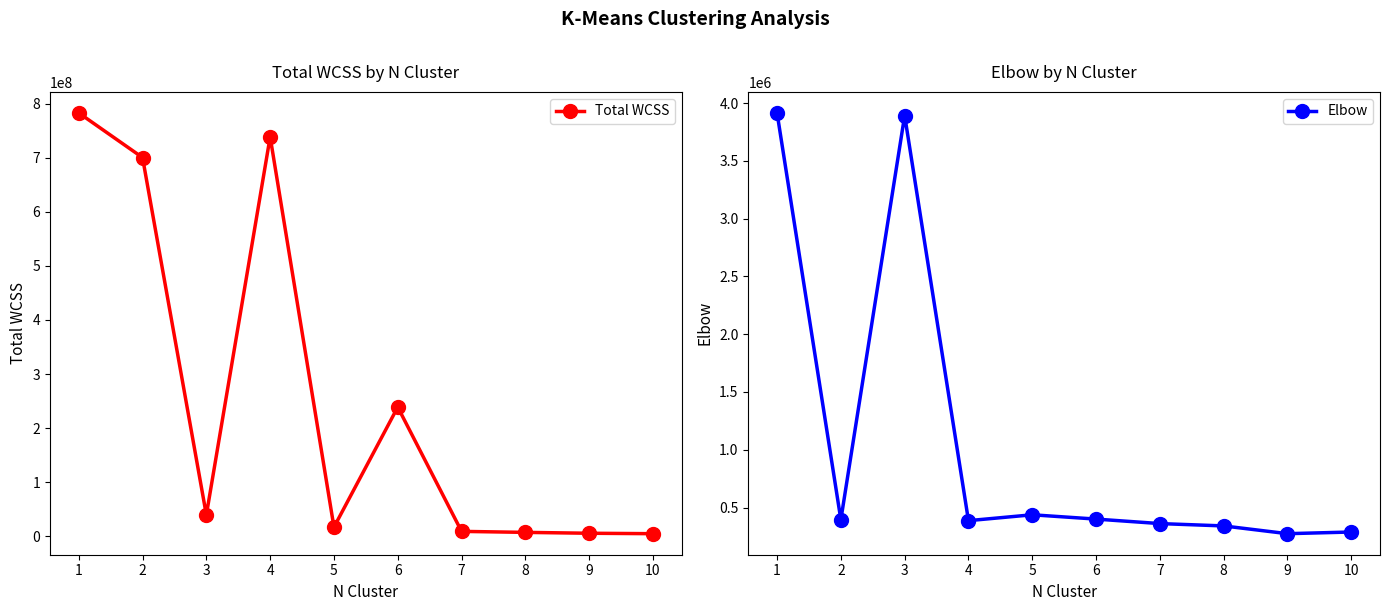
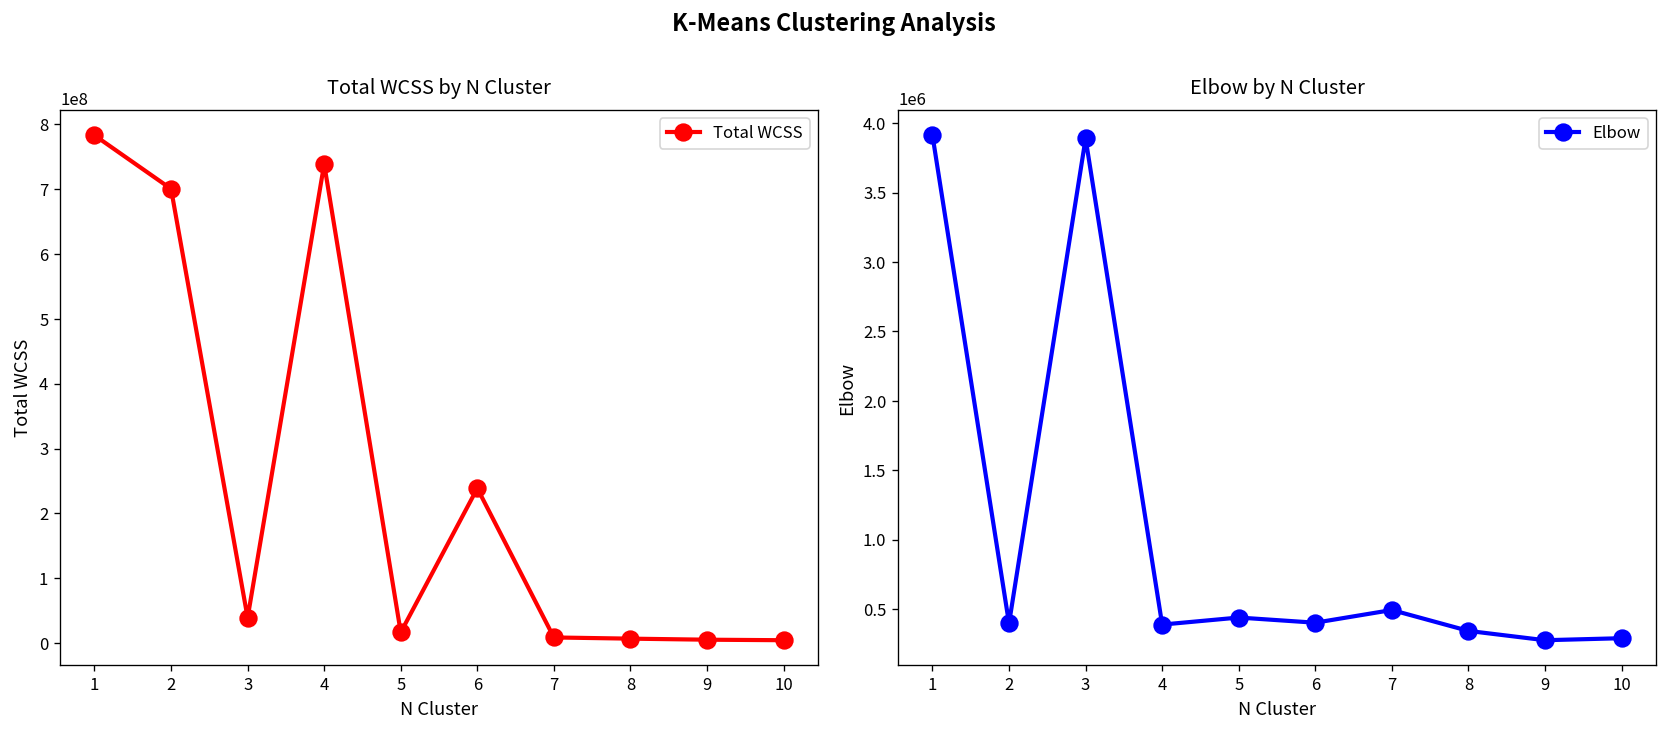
Elbow by N Cluster, 7: 360000 -> 490000
